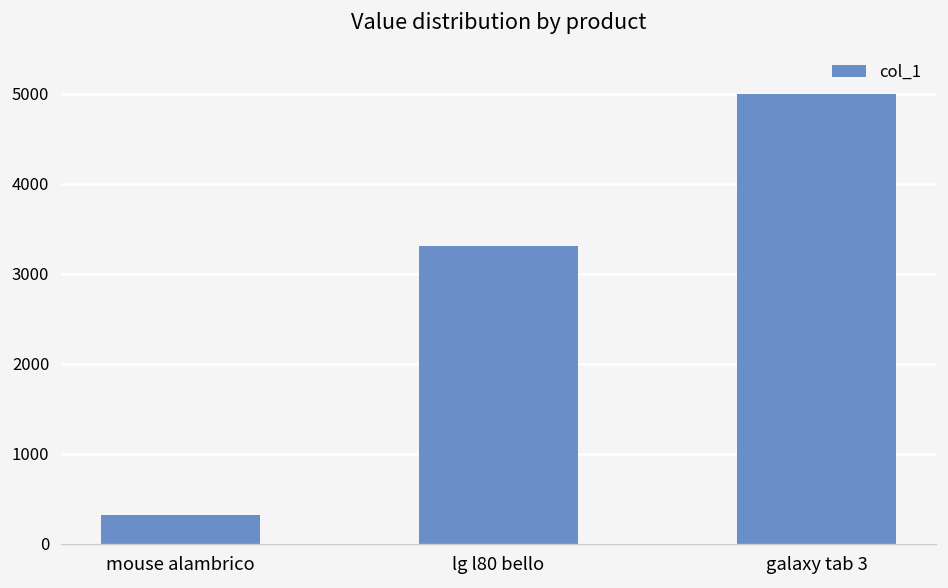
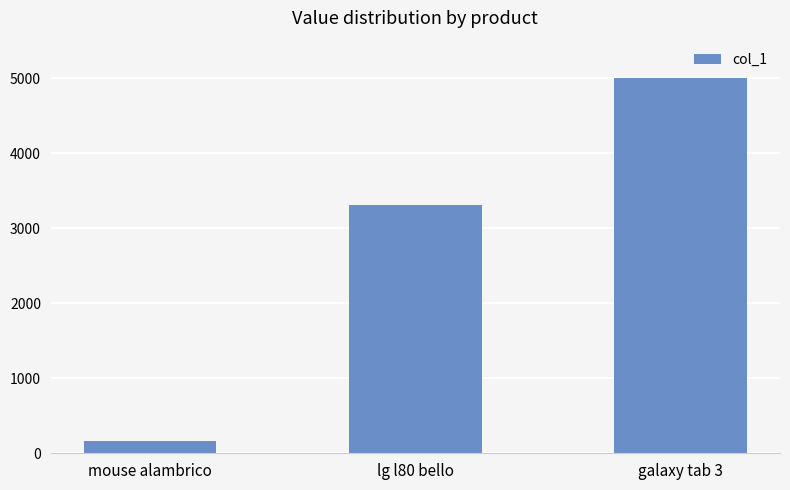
mouse alambrico: 300 -> 200
